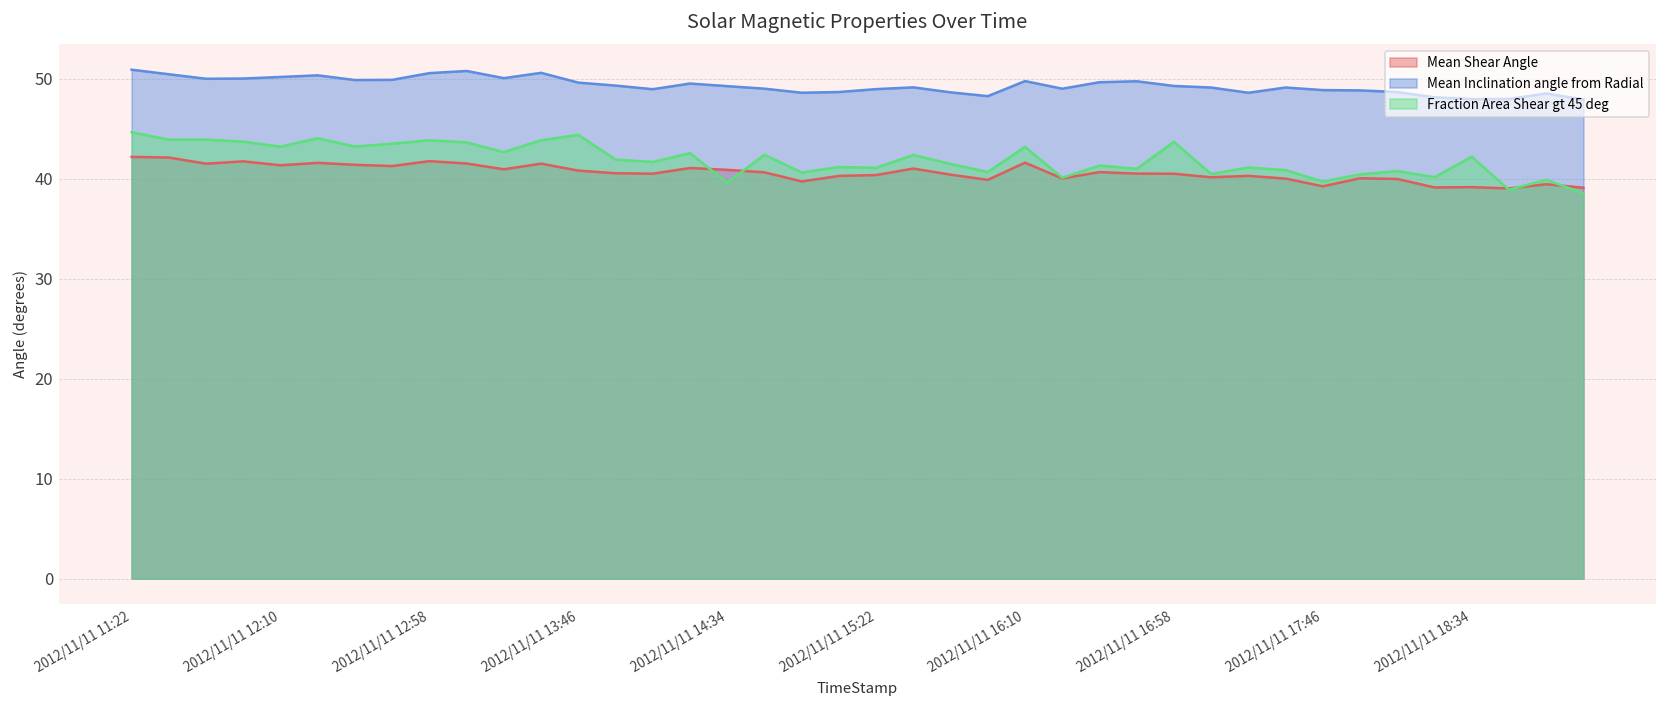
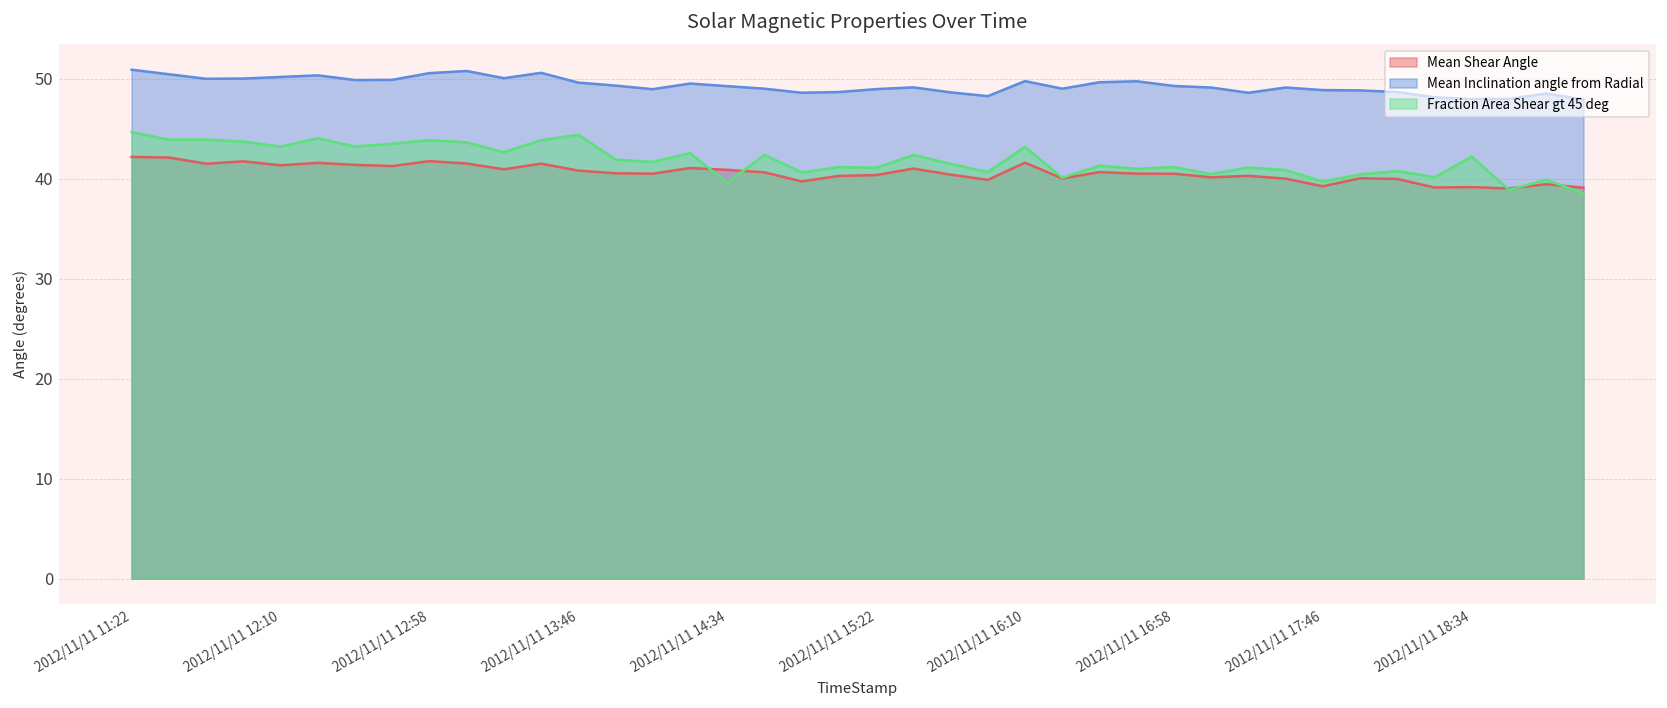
Fraction Area Shear gt 45 deg, 2012/11/11 16:58: 44 -> 41
